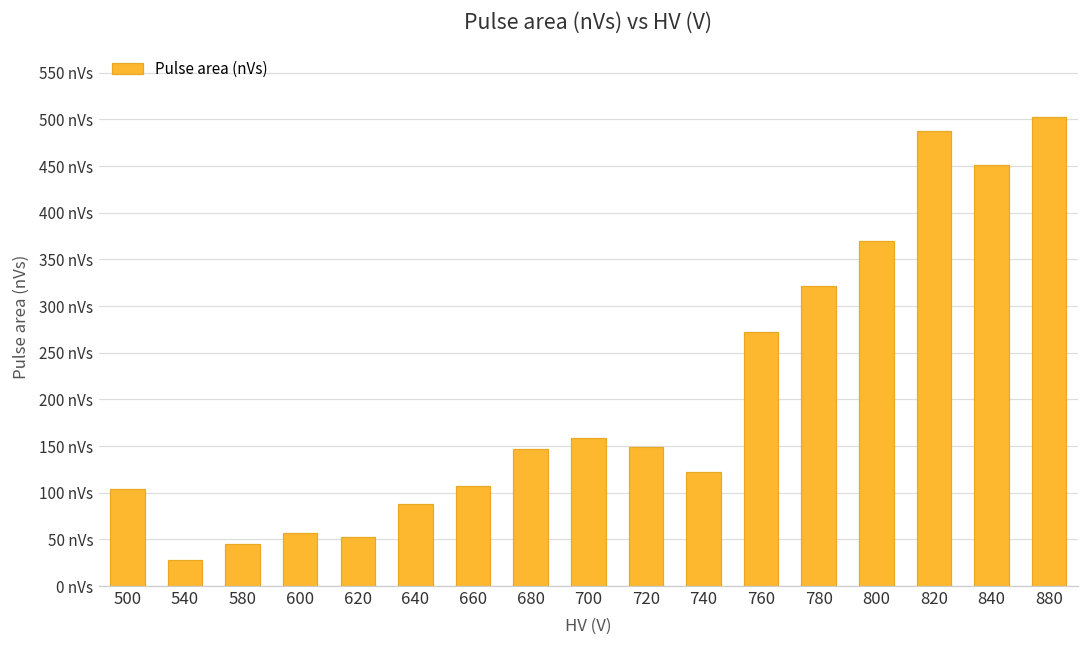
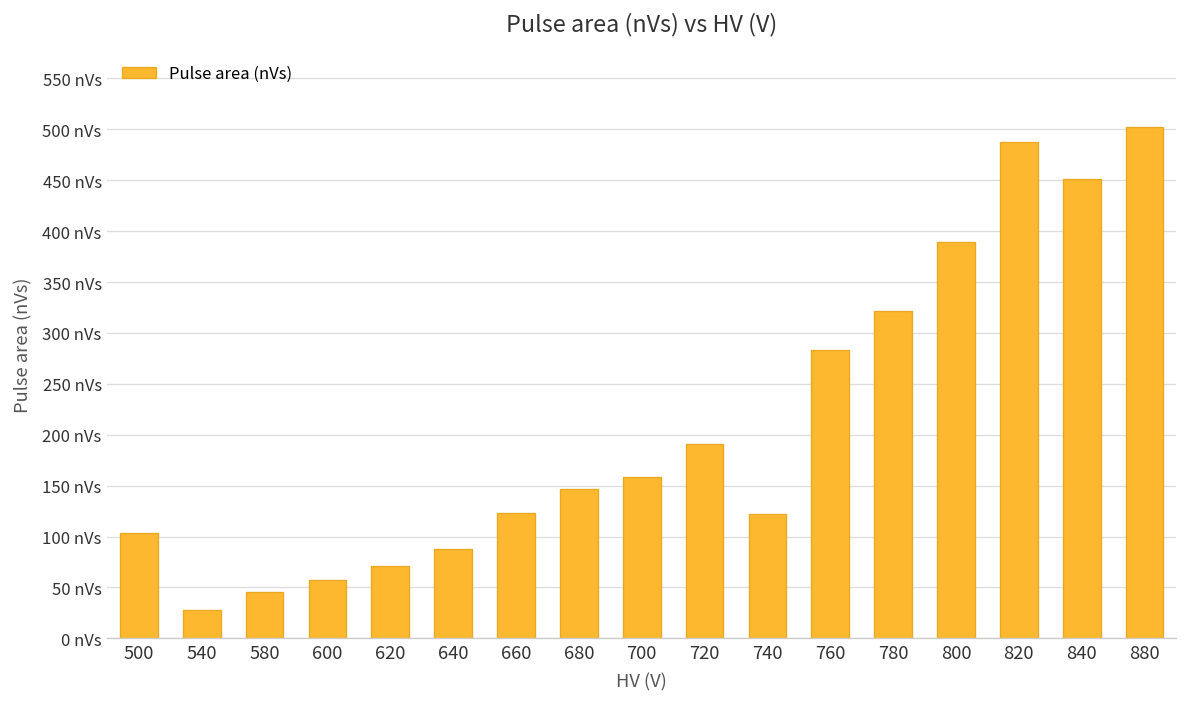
620: 50 nVs -> 70 nVs
660: 110 nVs -> 120 nVs
720: 150 nVs -> 190 nVs
760: 270 nVs -> 280 nVs
800: 370 nVs -> 390 nVs
